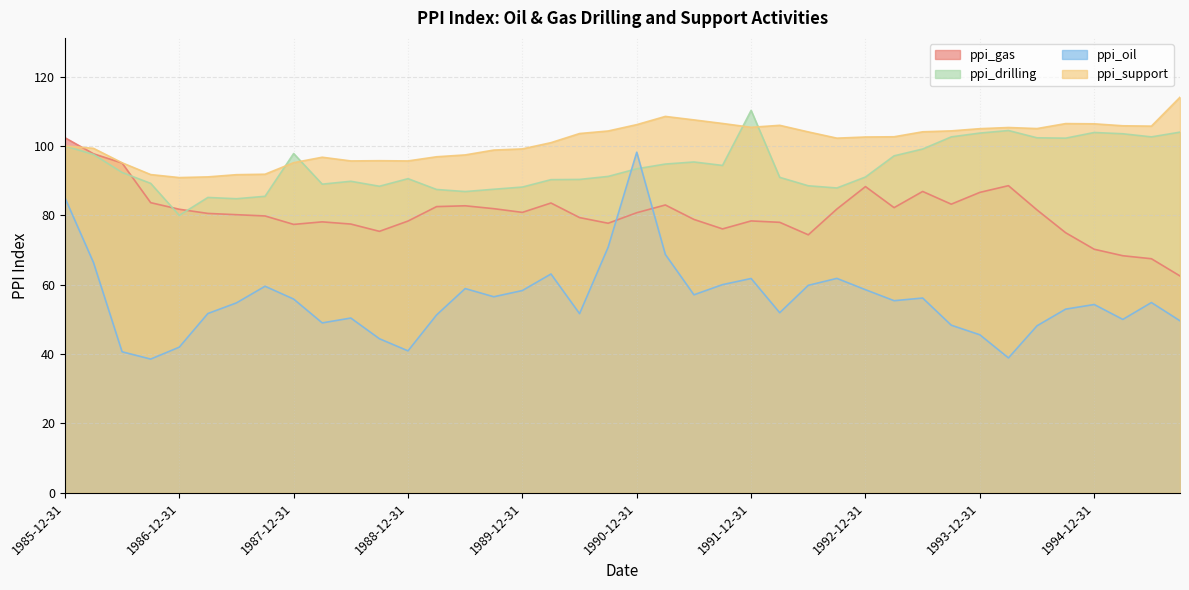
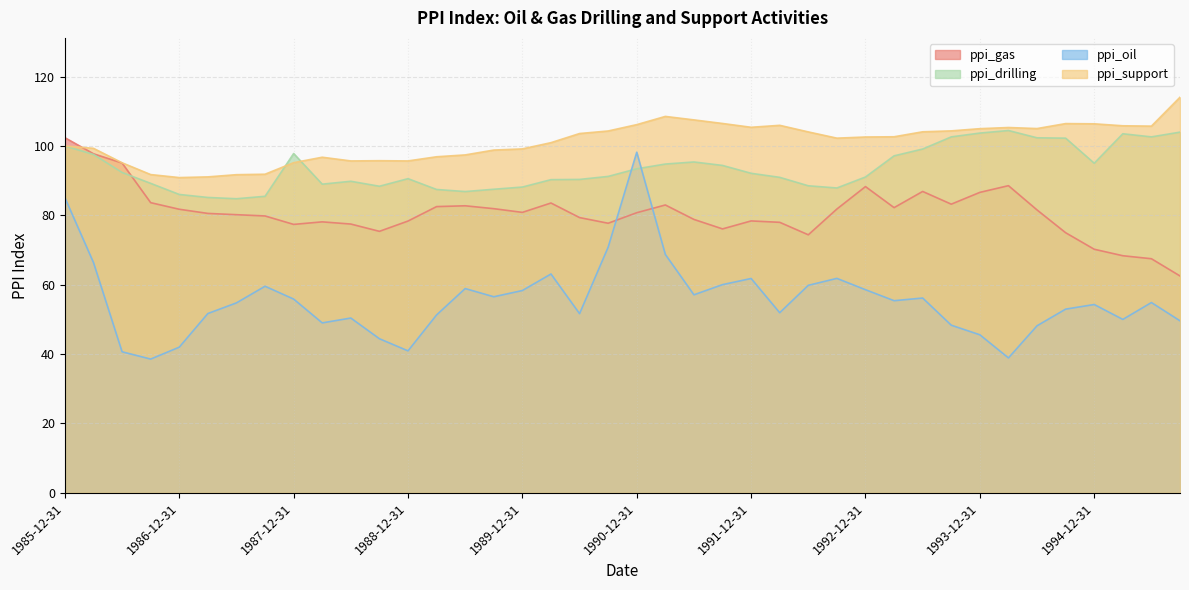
ppi_drilling, 1986-12-31: 80 -> 86
ppi_drilling, 1991-12-31: 110 -> 92
ppi_drilling, 1994-12-31: 104 -> 95
